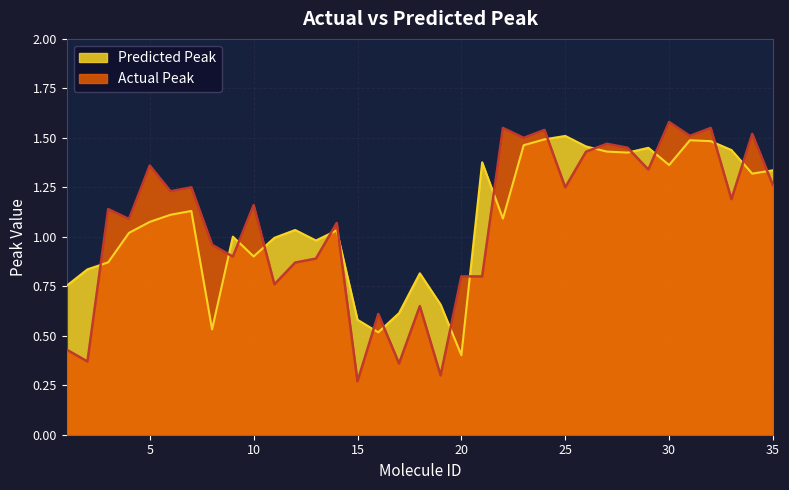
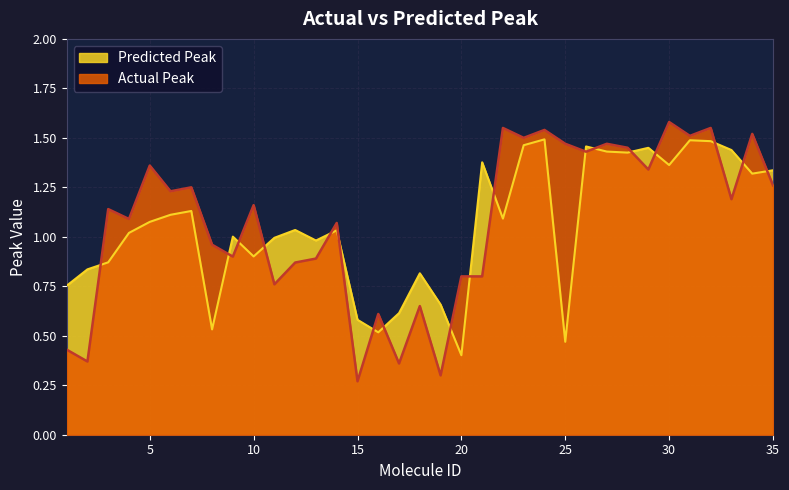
Predicted Peak, 25: 1.51 -> 0.47
Actual Peak, 25: 1.25 -> 1.47
